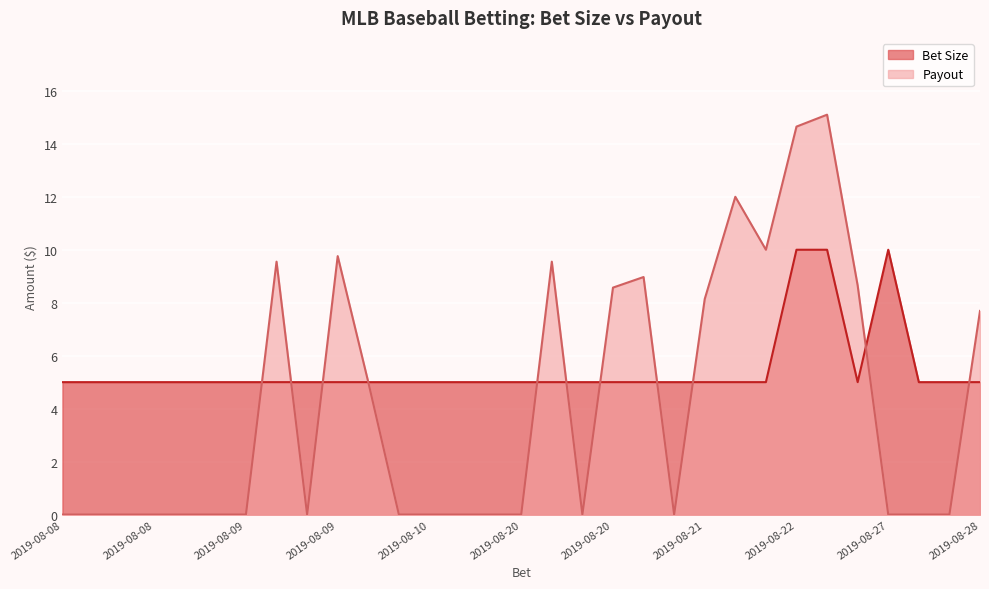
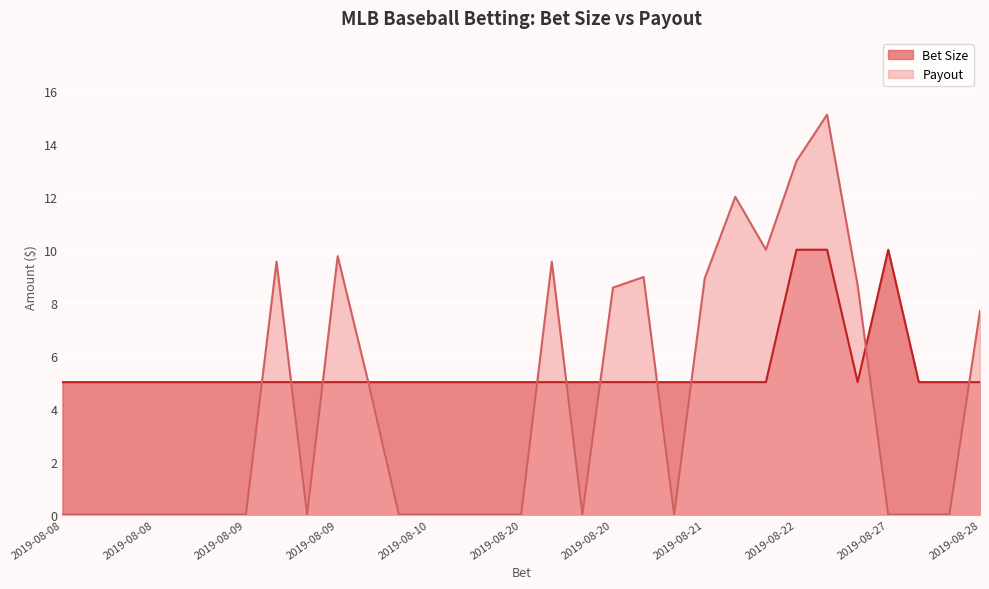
Payout, 2019-08-21: 8.1 -> 8.9
Payout, 2019-08-22: 14.7 -> 13.4
